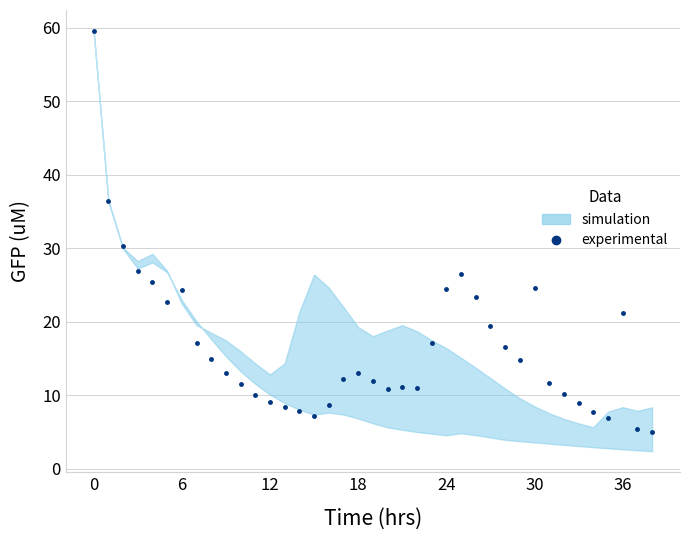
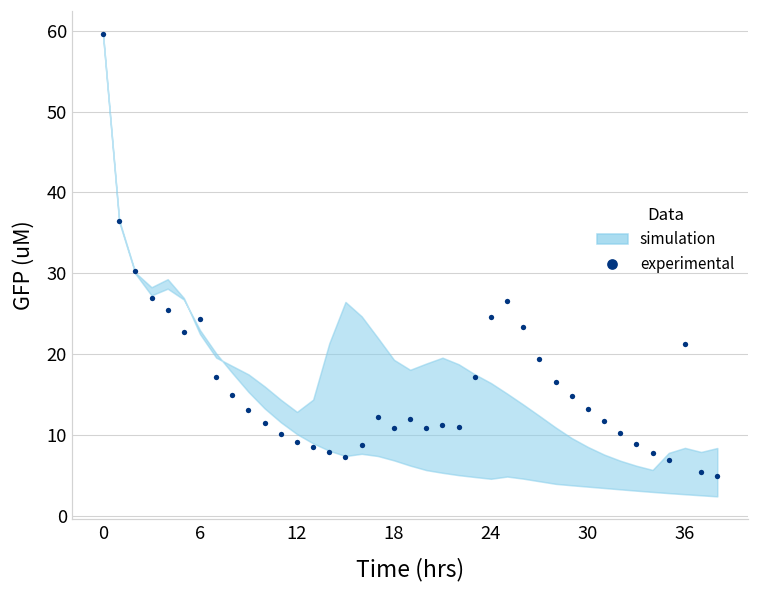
experimental, 18: 13 -> 11
experimental, 30: 25 -> 13
